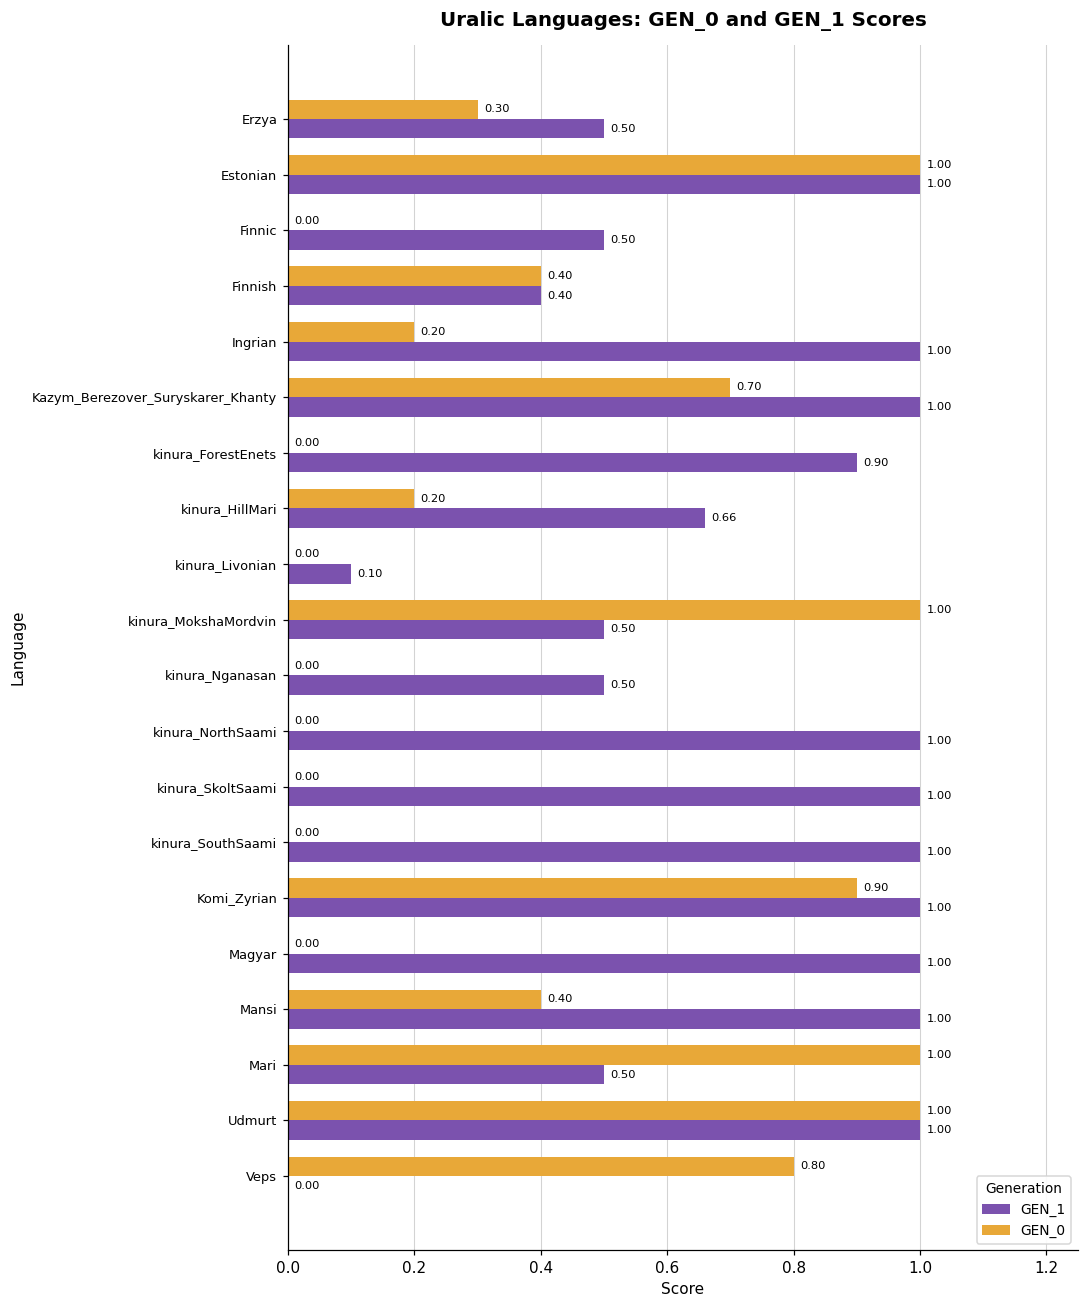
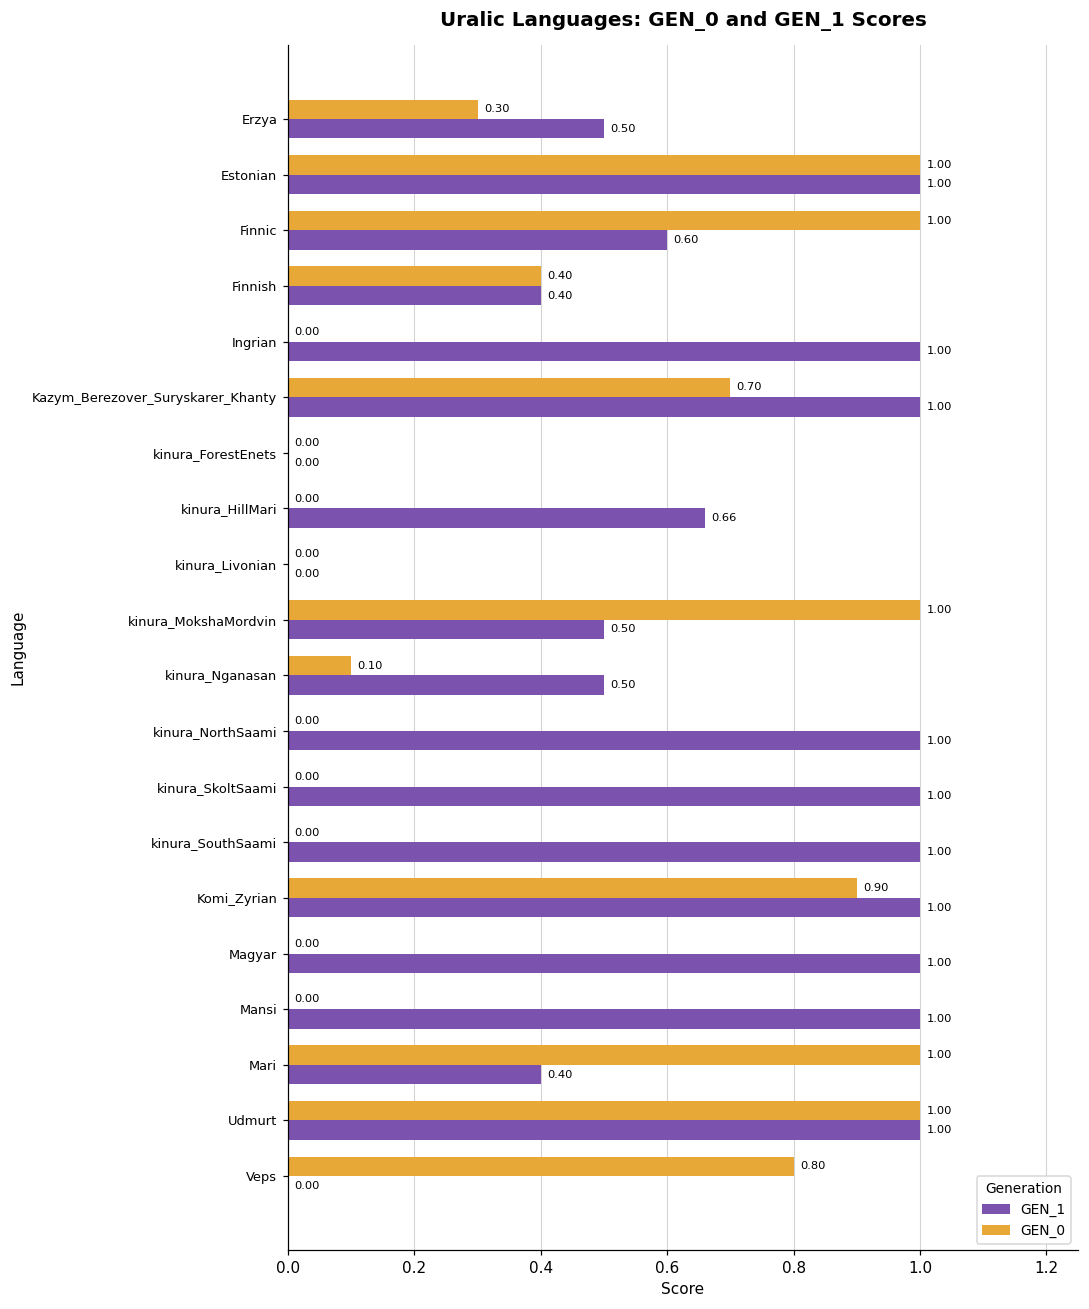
GEN_0, Finnic: 0.00 -> 1.00
GEN_1, Finnic: 0.50 -> 0.60
GEN_0, Ingrian: 0.20 -> 0.00
GEN_1, kinura_ForestEnets: 0.90 -> 0.00
GEN_0, kinura_HillMari: 0.20 -> 0.00
GEN_1, kinura_Livonian: 0.10 -> 0.00
GEN_0, kinura_Nganasan: 0.00 -> 0.10
GEN_0, Mansi: 0.40 -> 0.00
GEN_1, Mari: 0.50 -> 0.40
